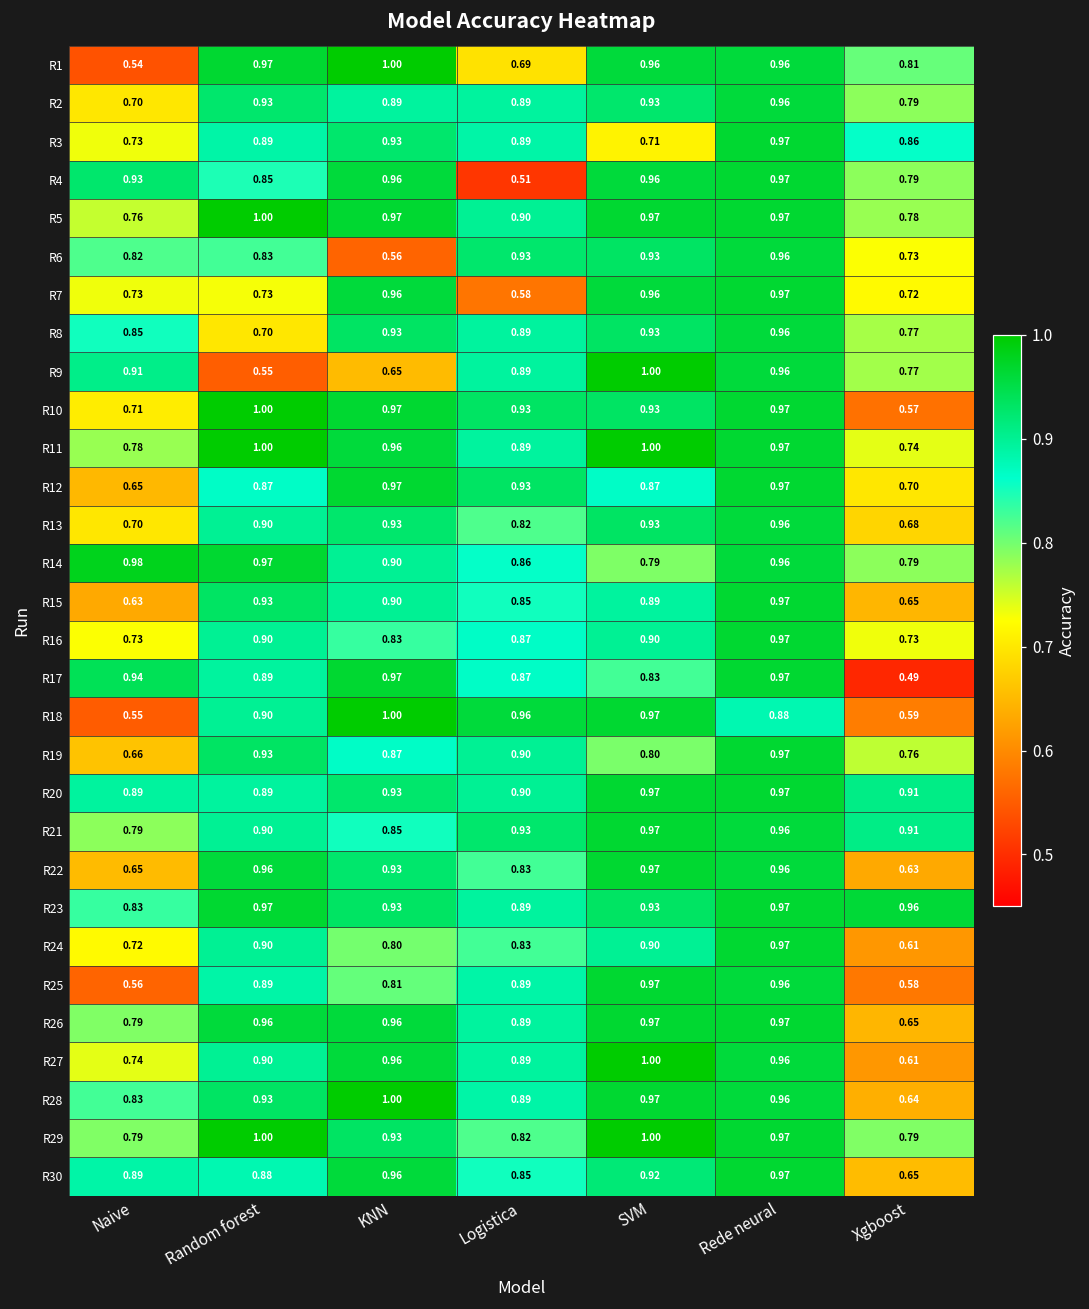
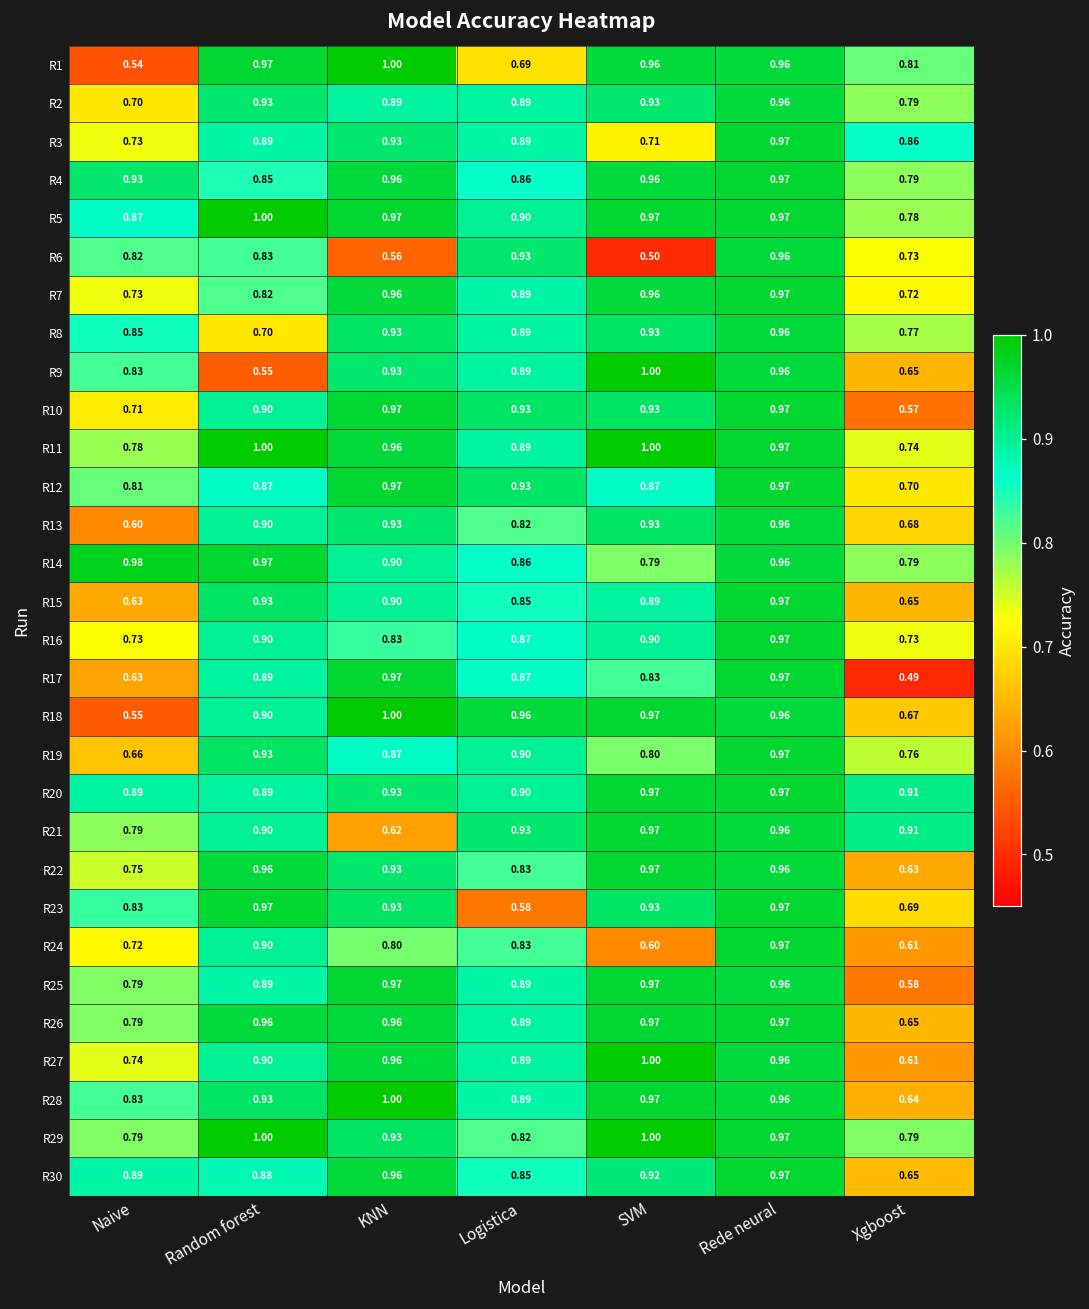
R4, Logistica: 0.51 -> 0.86
R5, Naive: 0.76 -> 0.87
R6, SVM: 0.93 -> 0.50
R7, Random forest: 0.73 -> 0.82
R7, Logistica: 0.58 -> 0.89
R9, Naive: 0.91 -> 0.83
R9, KNN: 0.65 -> 0.93
R9, Xgboost: 0.77 -> 0.65
R10, Random forest: 1.00 -> 0.90
R12, Naive: 0.65 -> 0.81
R13, Naive: 0.70 -> 0.60
R17, Naive: 0.94 -> 0.63
R18, Rede neural: 0.88 -> 0.96
R18, Xgboost: 0.59 -> 0.67
R21, KNN: 0.85 -> 0.62
R22, Naive: 0.65 -> 0.75
R23, Logistica: 0.89 -> 0.58
R23, Xgboost: 0.96 -> 0.69
R24, SVM: 0.90 -> 0.60
R25, Naive: 0.56 -> 0.79
R25, KNN: 0.81 -> 0.97
